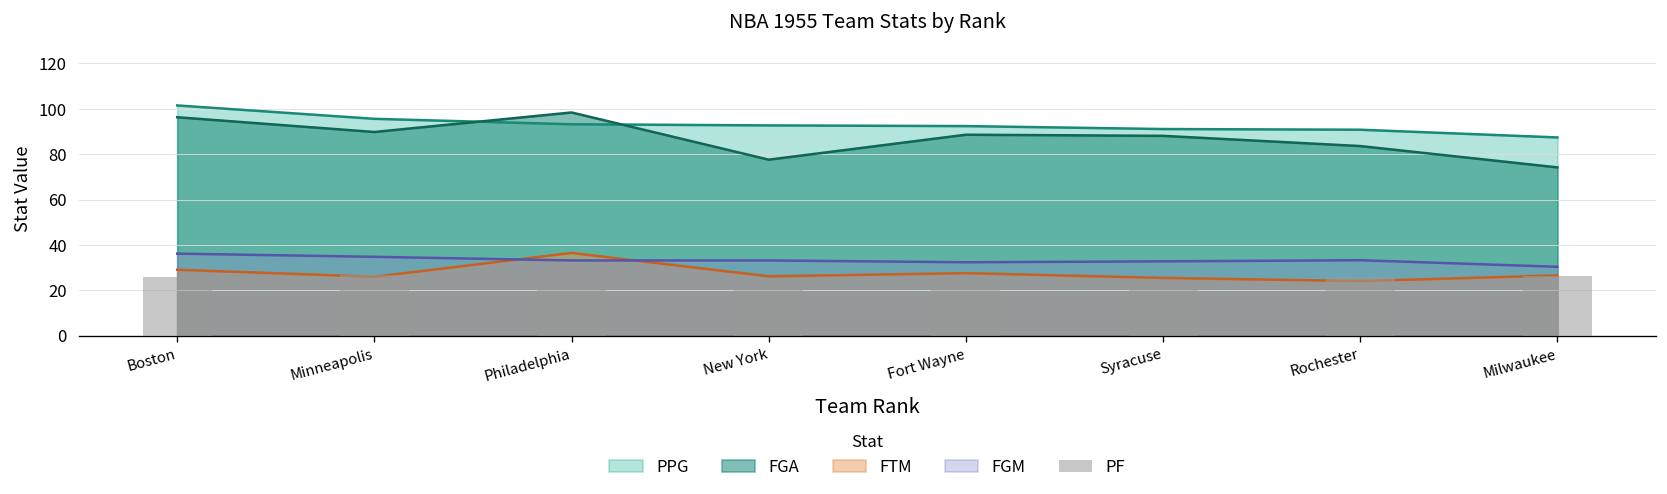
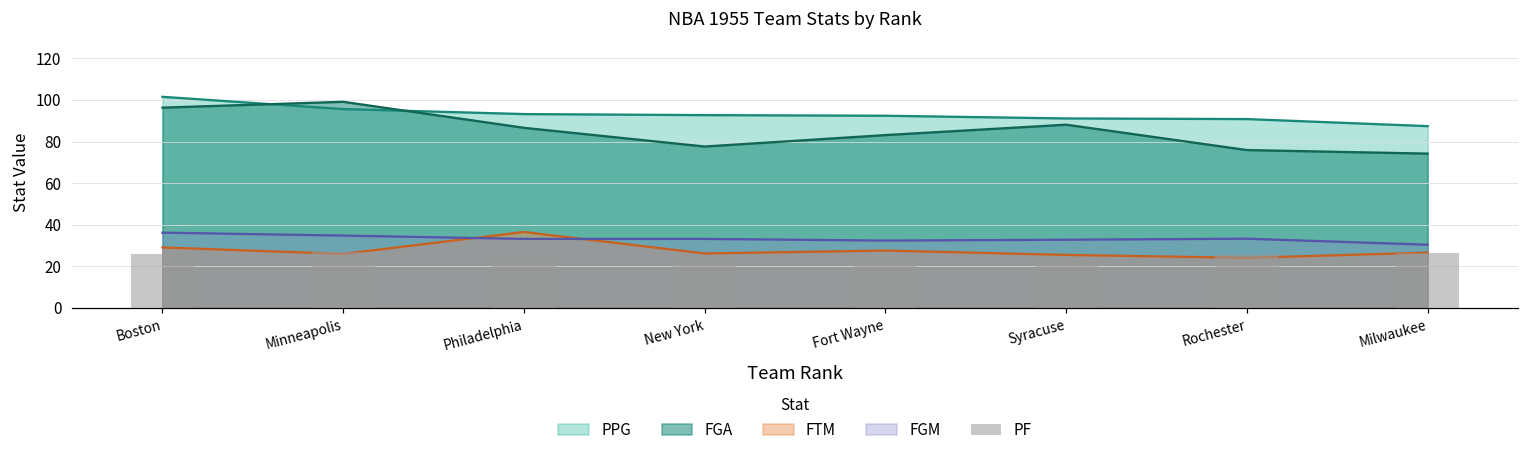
FGA, Minneapolis: 90 -> 99
FGA, Philadelphia: 98 -> 87
FGA, Fort Wayne: 89 -> 83
FGA, Rochester: 84 -> 76
